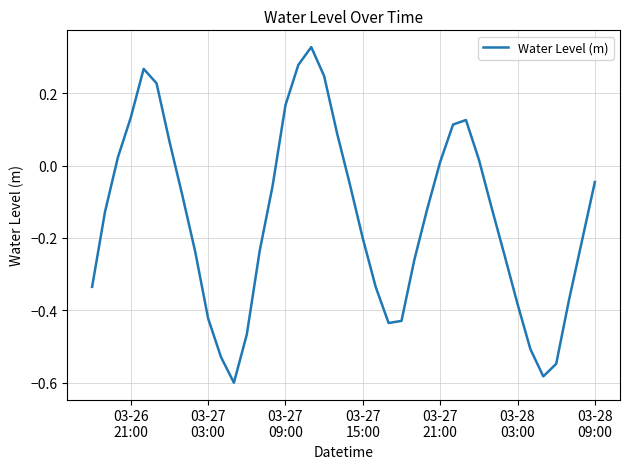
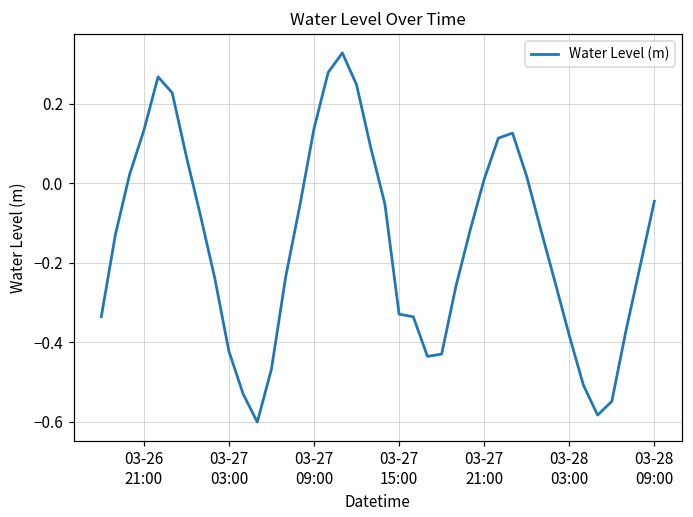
03-27 09:00: 0.17 -> 0.14
03-27 15:00: -0.20 -> -0.33
